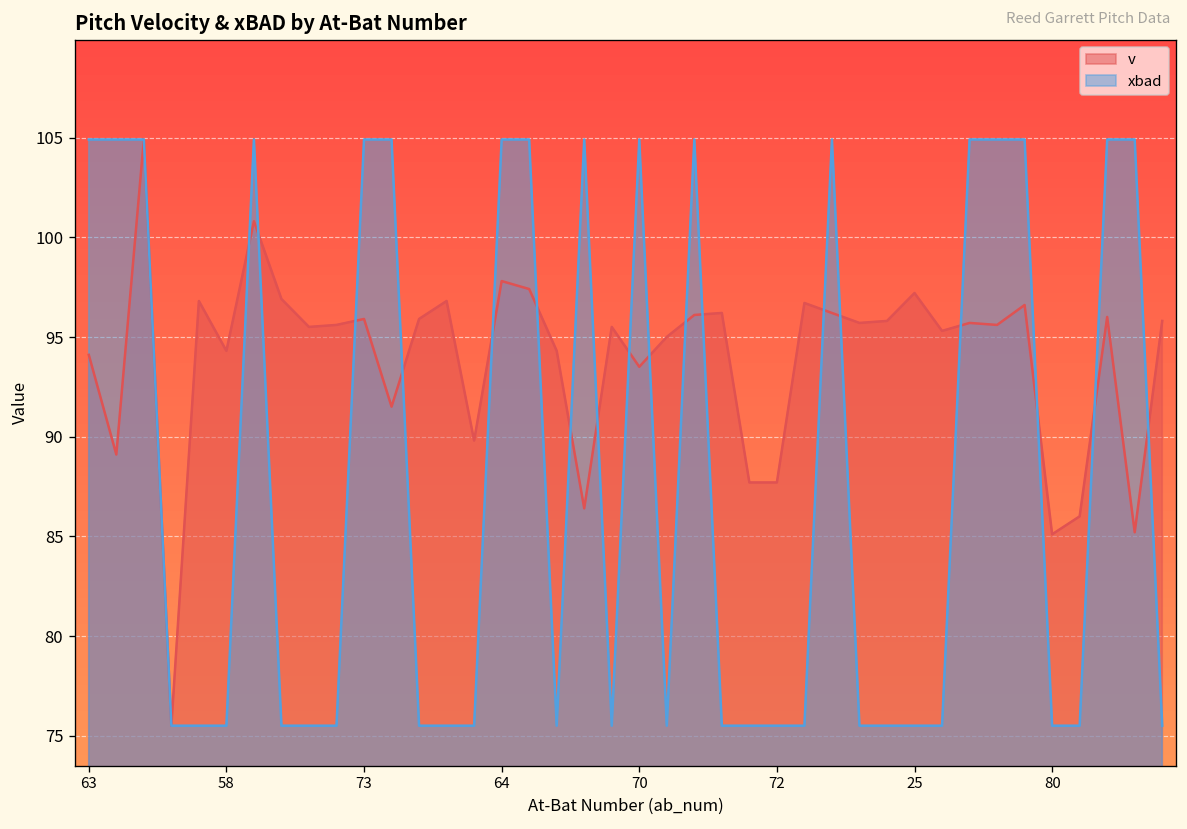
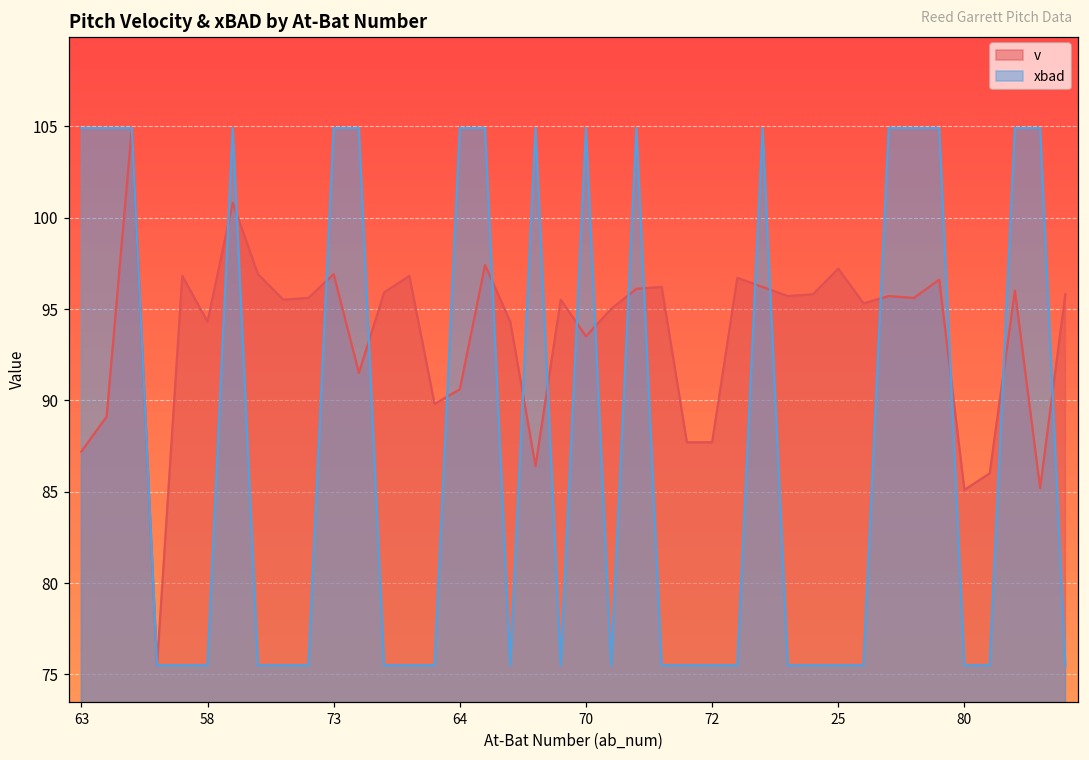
v, 63: 94.1 -> 87.2
v, 73: 95.9 -> 96.9
v, 64: 97.8 -> 90.6
